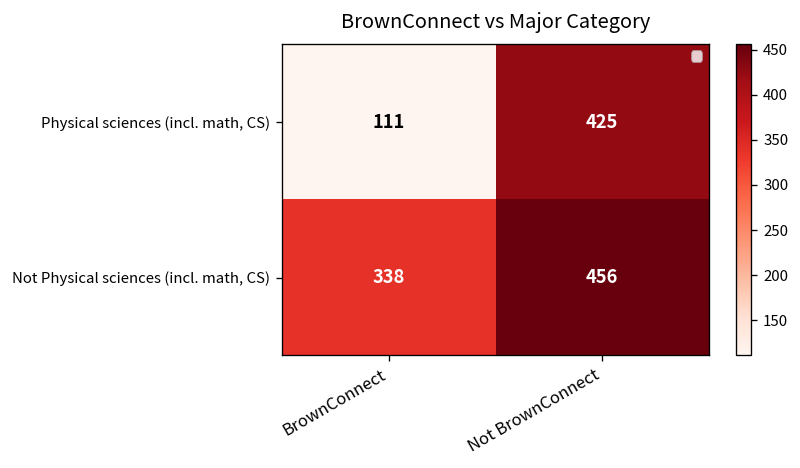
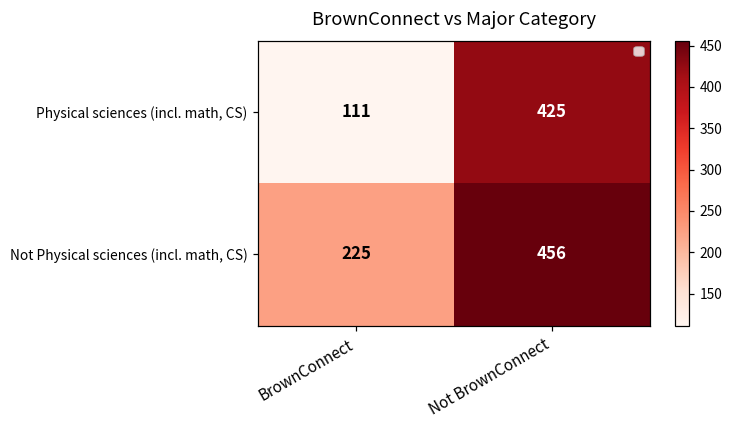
Not Physical sciences (incl. math, CS), BrownConnect: 338 -> 225
